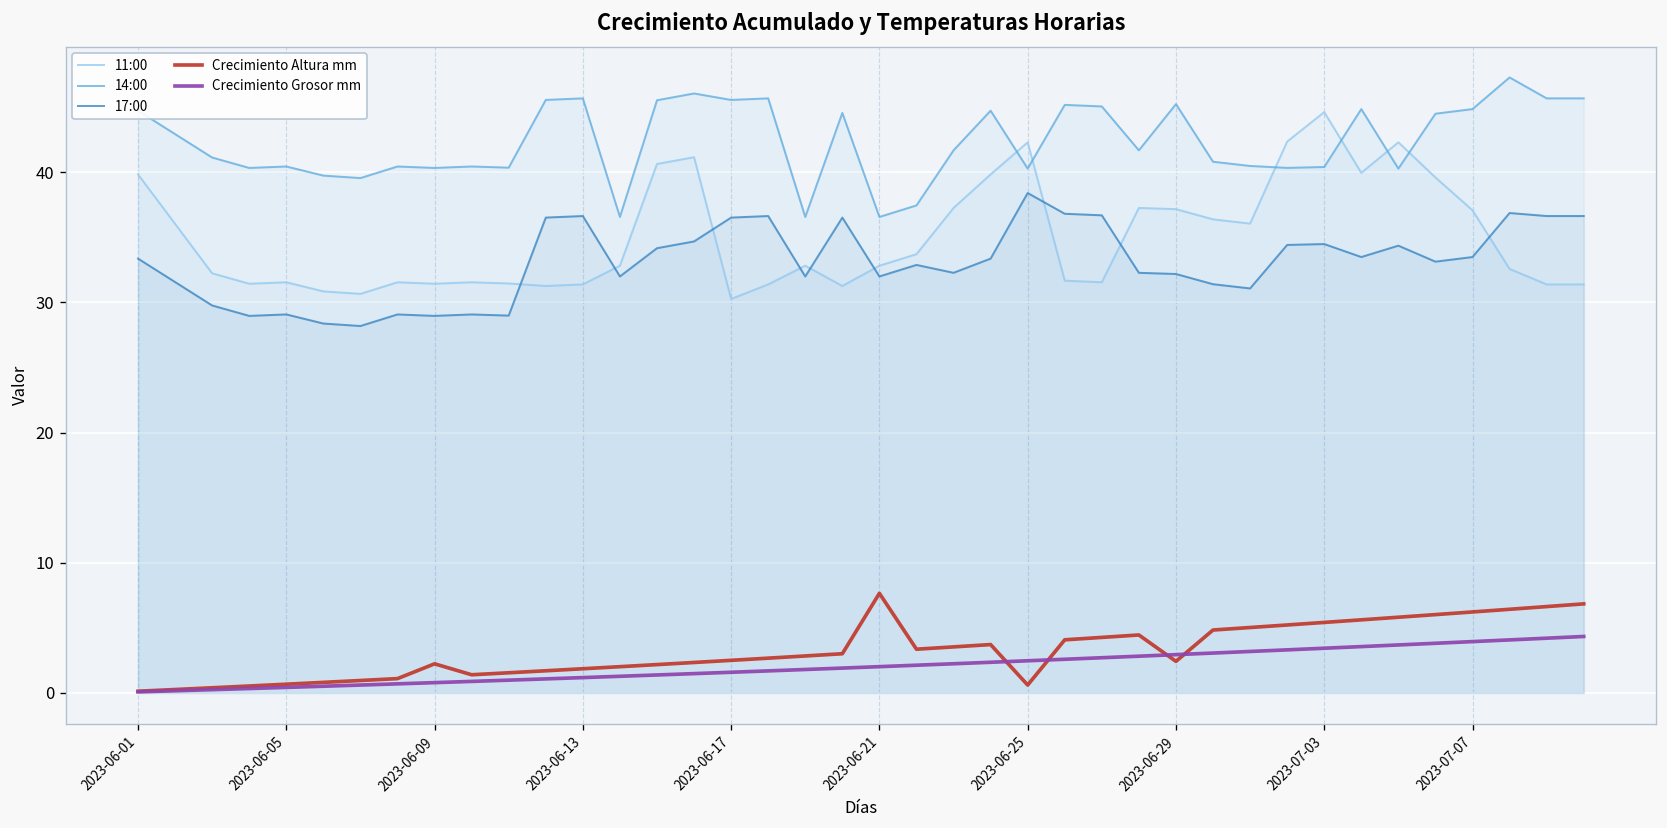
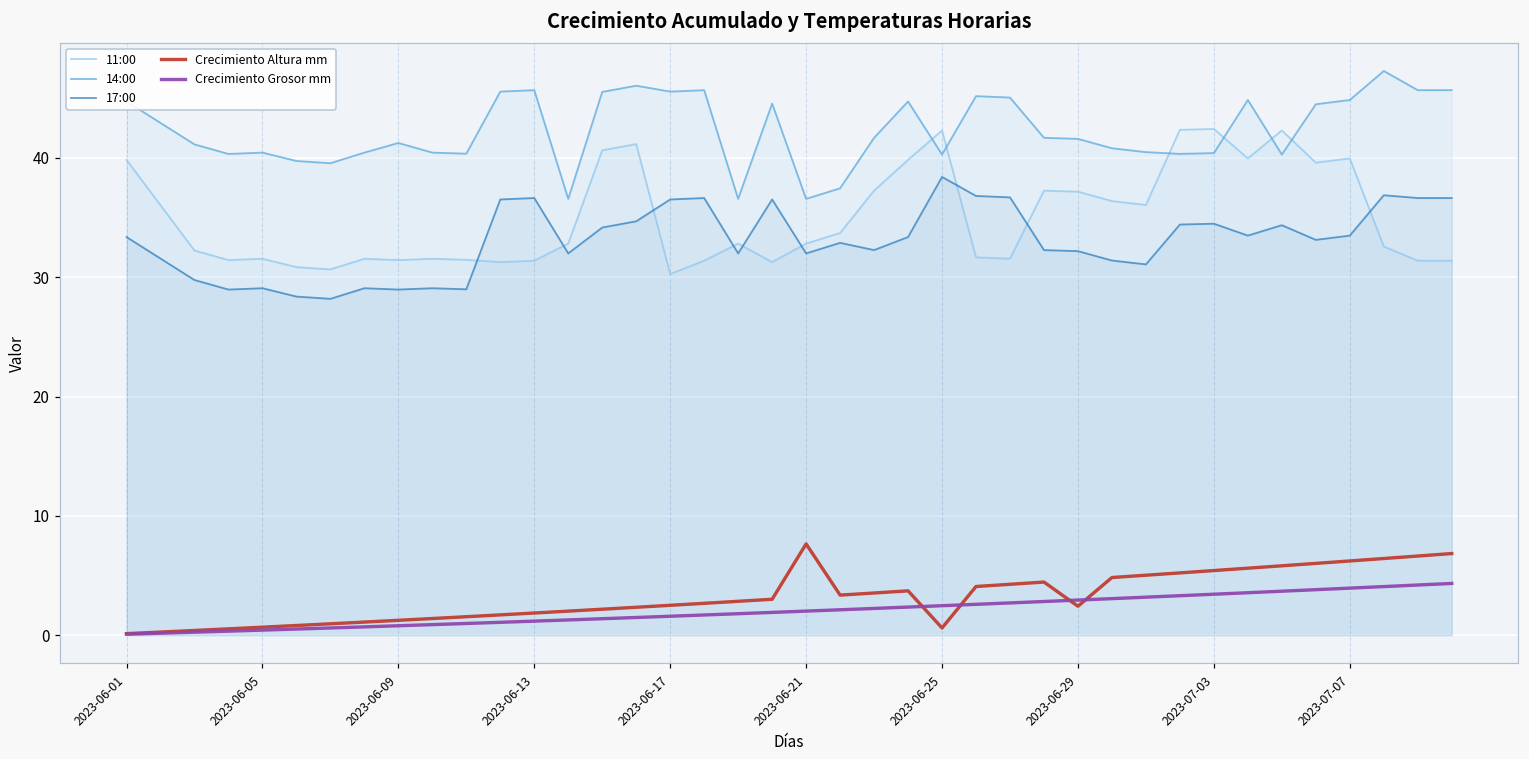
14:00, 2023-06-09: 40.3 -> 41.3
Crecimiento Altura mm, 2023-06-09: 2.2 -> 1.2
14:00, 2023-06-29: 45.2 -> 41.6
11:00, 2023-07-03: 44.6 -> 42.4
11:00, 2023-07-07: 37.1 -> 40.0
